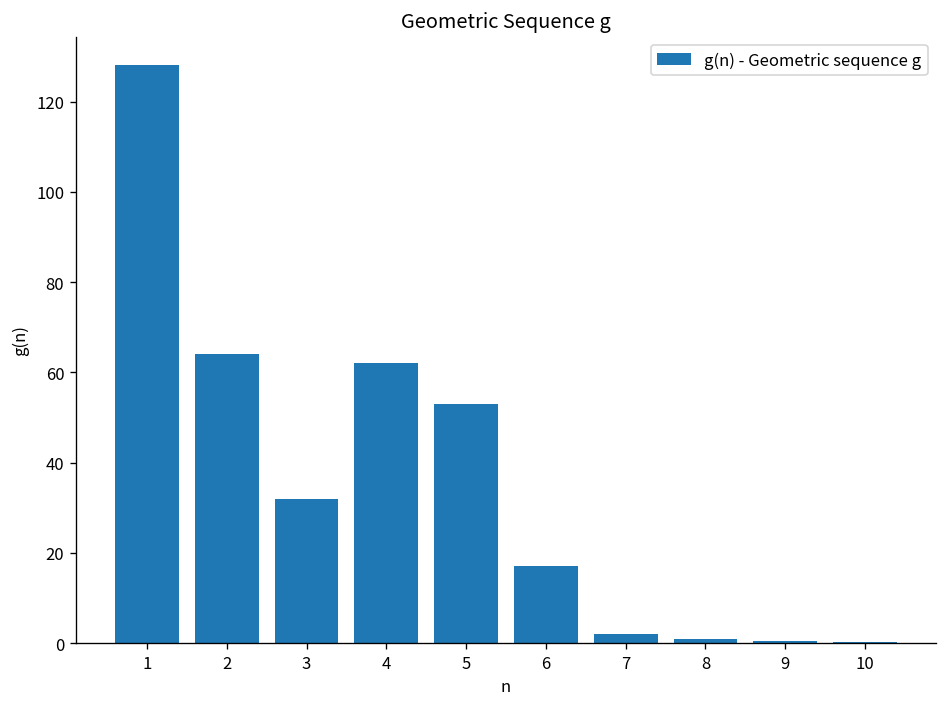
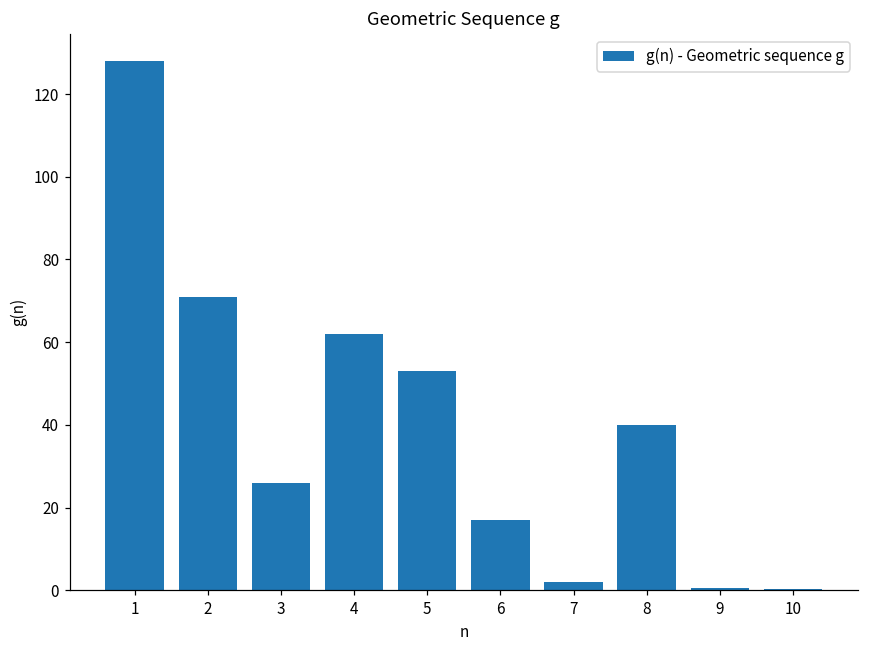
2: 64 -> 71
3: 32 -> 26
8: 1 -> 40
